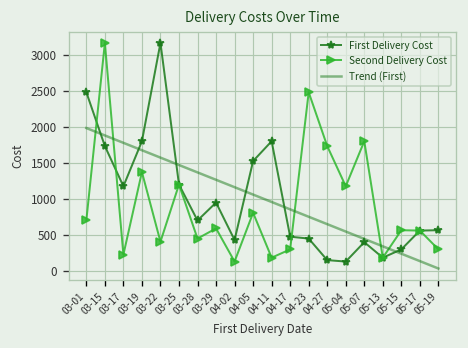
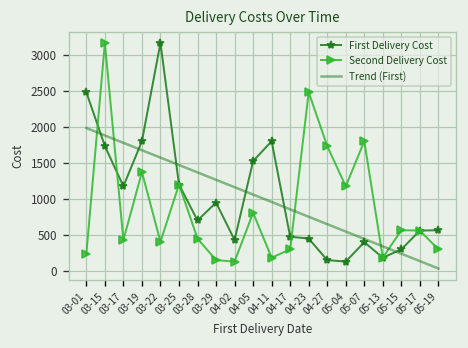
Second Delivery Cost, 03-01: 700 -> 200
Second Delivery Cost, 03-17: 200 -> 400
Second Delivery Cost, 03-29: 600 -> 100
